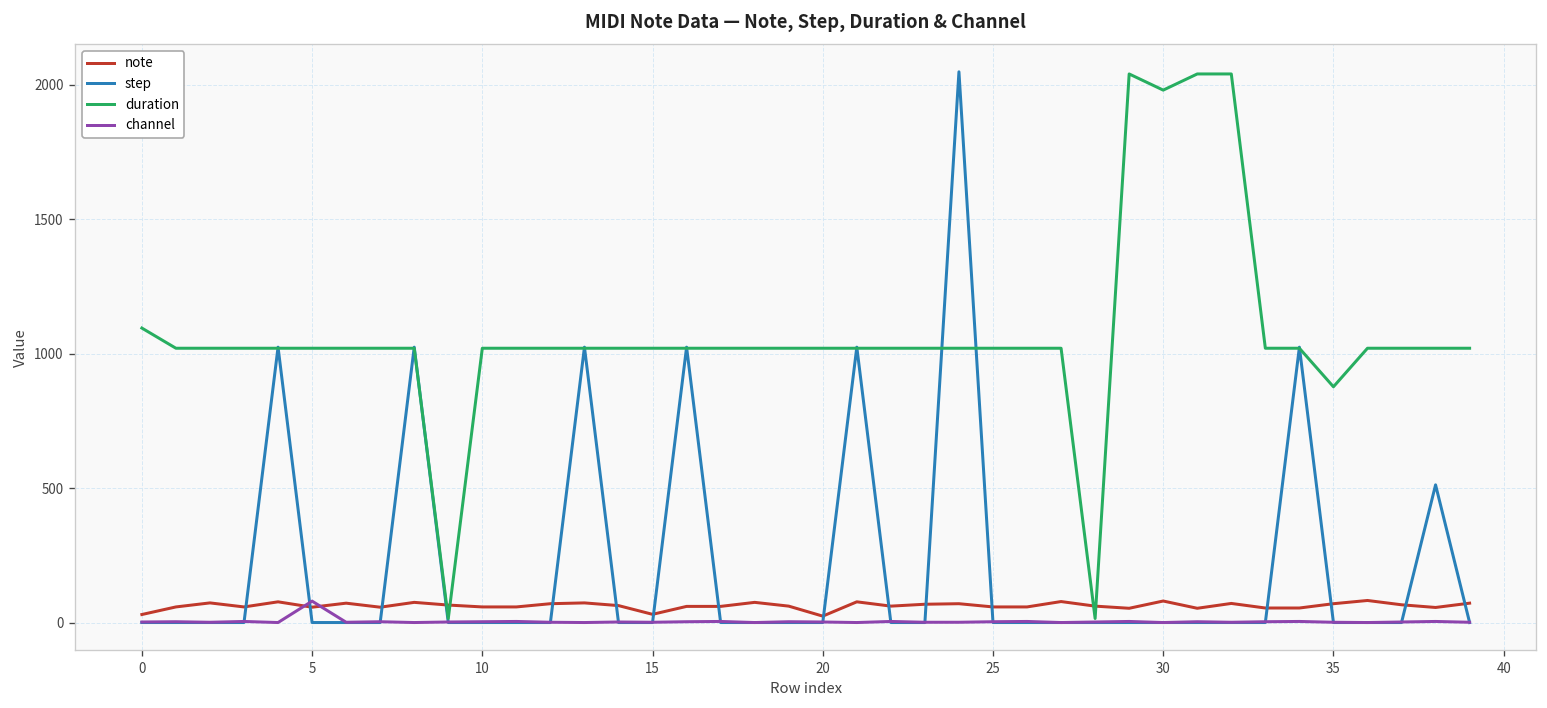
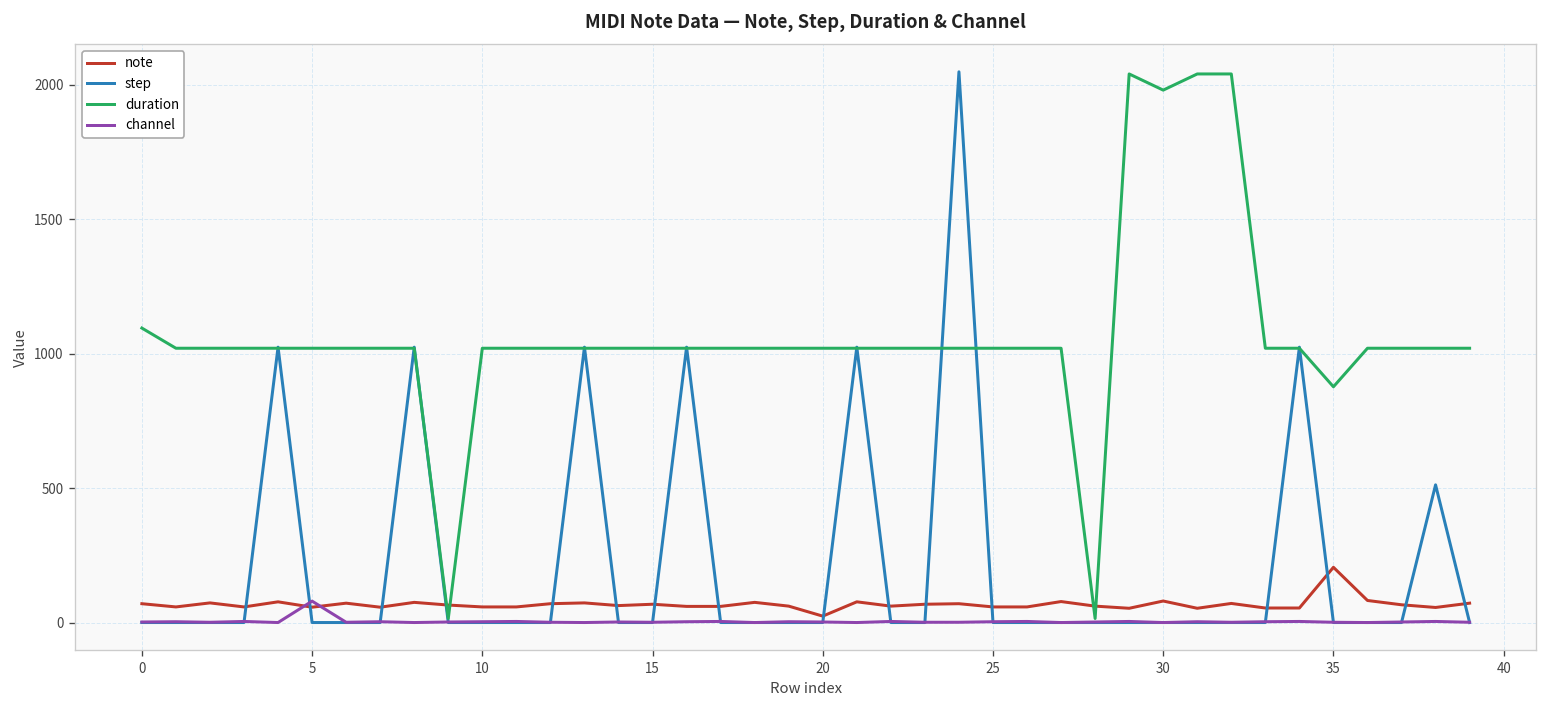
note, 0: 30 -> 70
note, 15: 30 -> 70
note, 35: 70 -> 210
